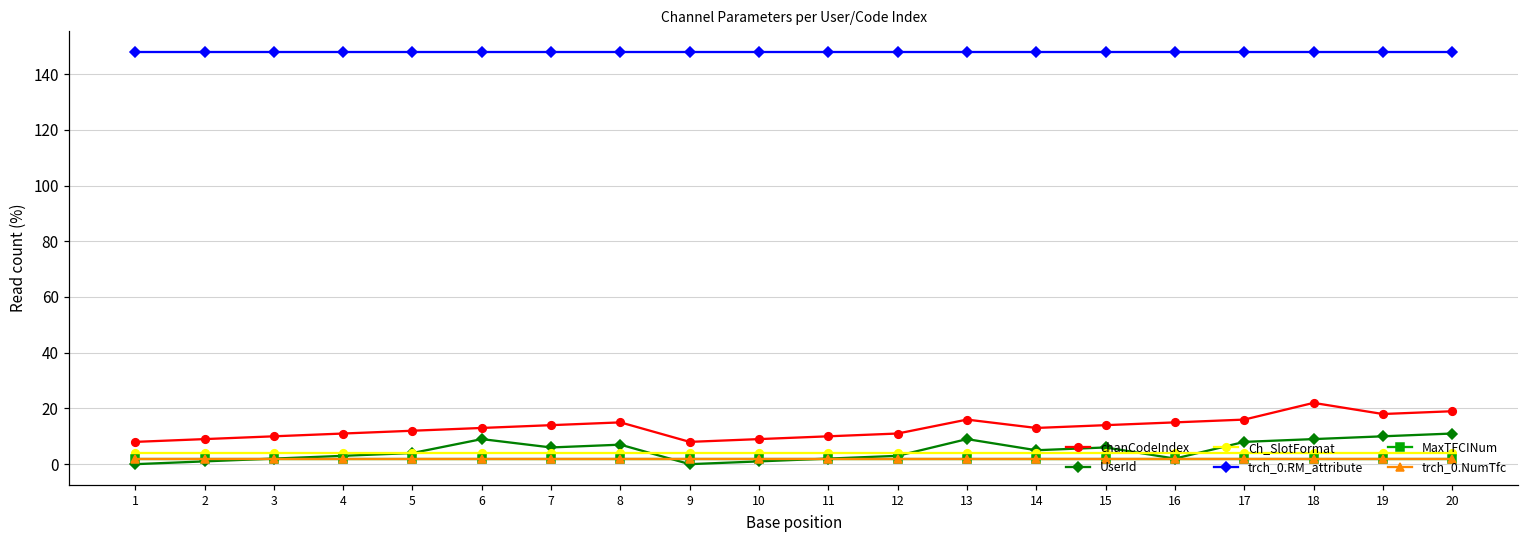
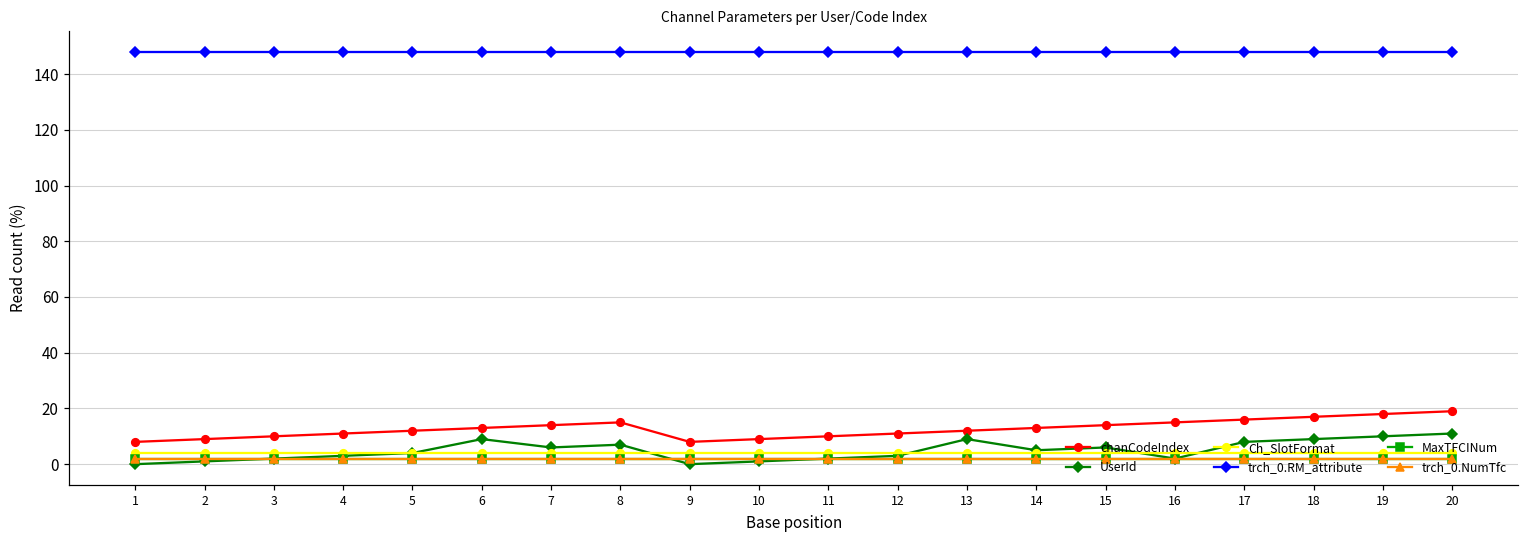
chanCodeIndex, 13: 16 -> 12
chanCodeIndex, 18: 22 -> 17
